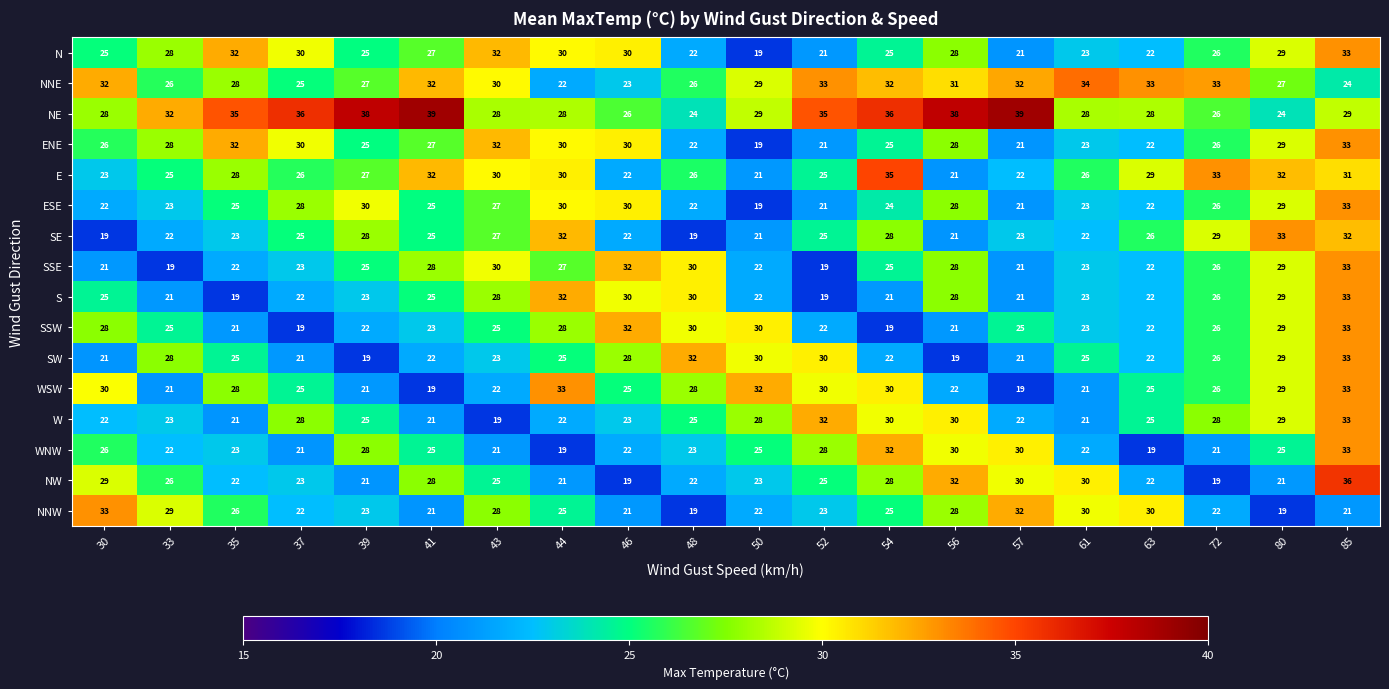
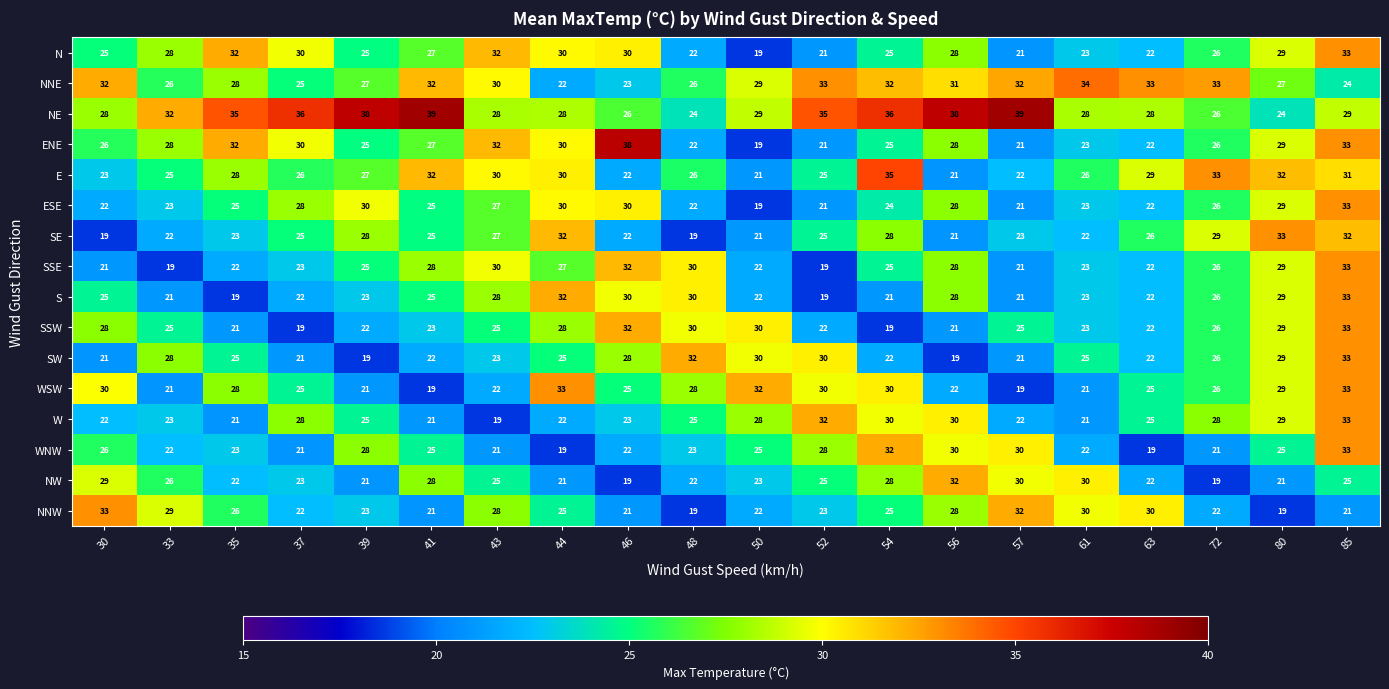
ENE, 46: 30 -> 38
NW, 85: 36 -> 25
